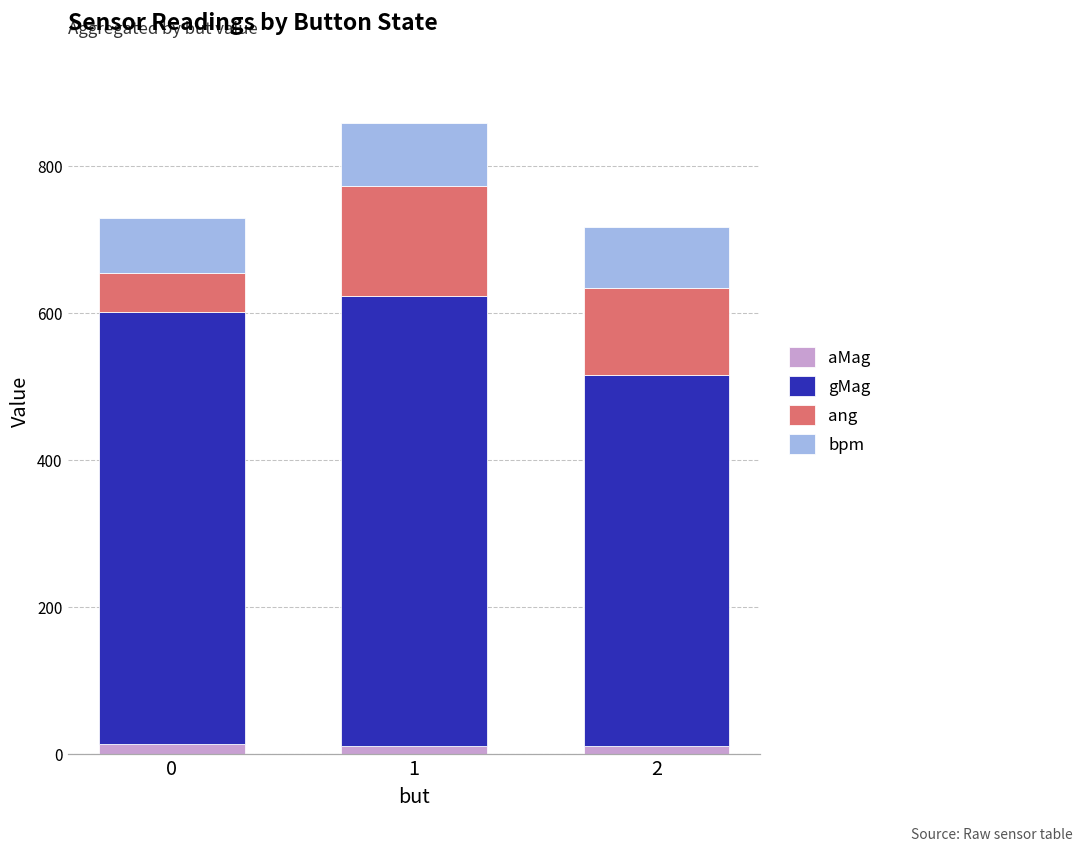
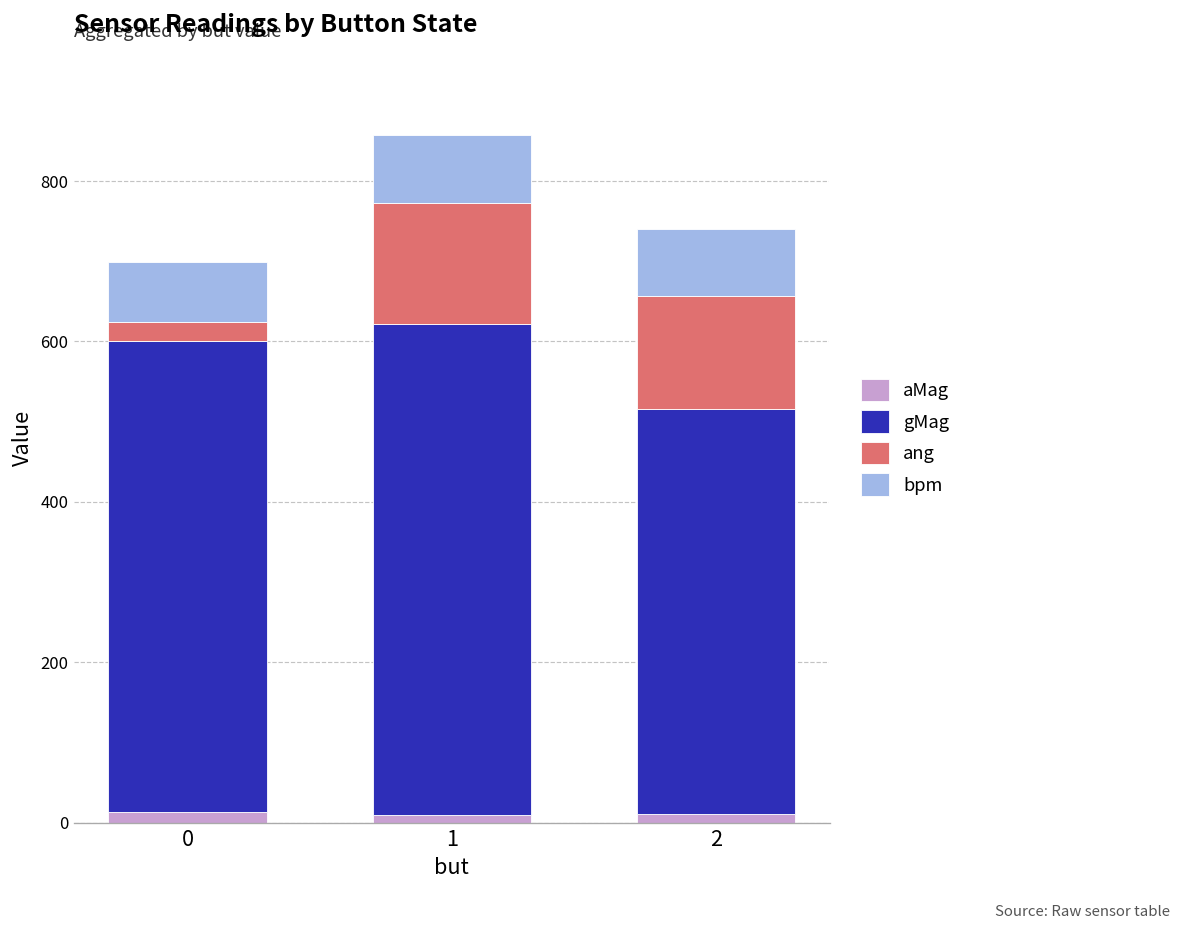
ang, 0: 50 -> 20
ang, 2: 120 -> 140
